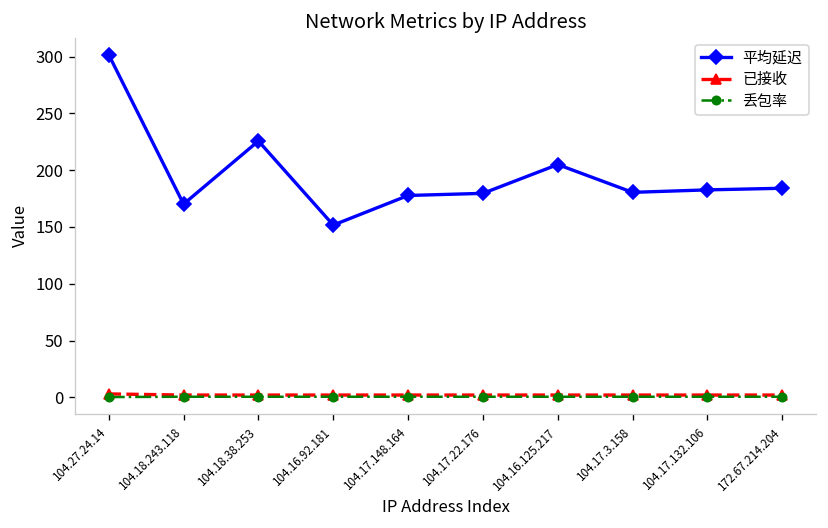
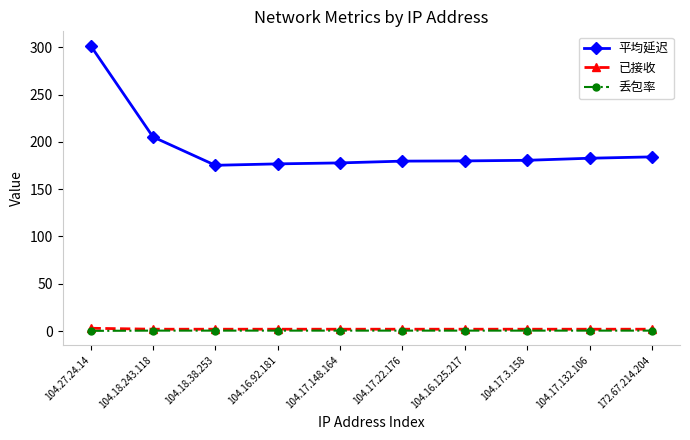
平均延迟, 104.18.243.118: 170 -> 210
平均延迟, 104.18.38.253: 230 -> 180
平均延迟, 104.16.92.181: 150 -> 180
平均延迟, 104.16.125.217: 200 -> 180
